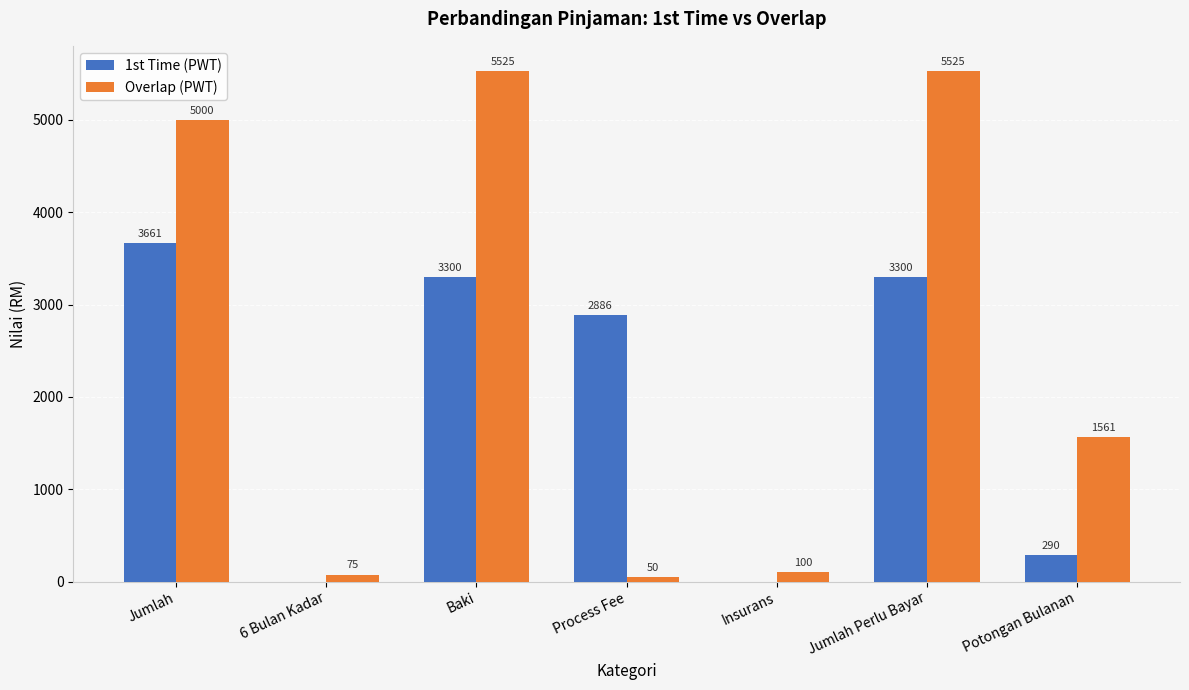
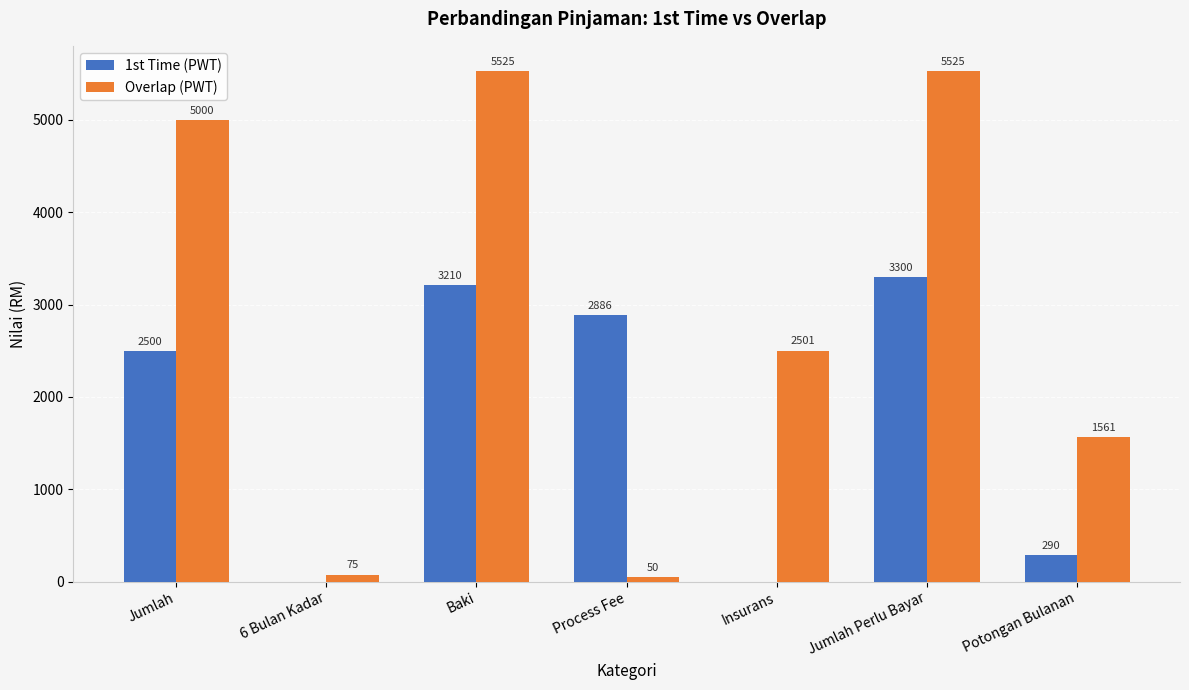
1st Time (PWT), Jumlah: 3661 -> 2500
1st Time (PWT), Baki: 3300 -> 3210
Overlap (PWT), Insurans: 100 -> 2501
